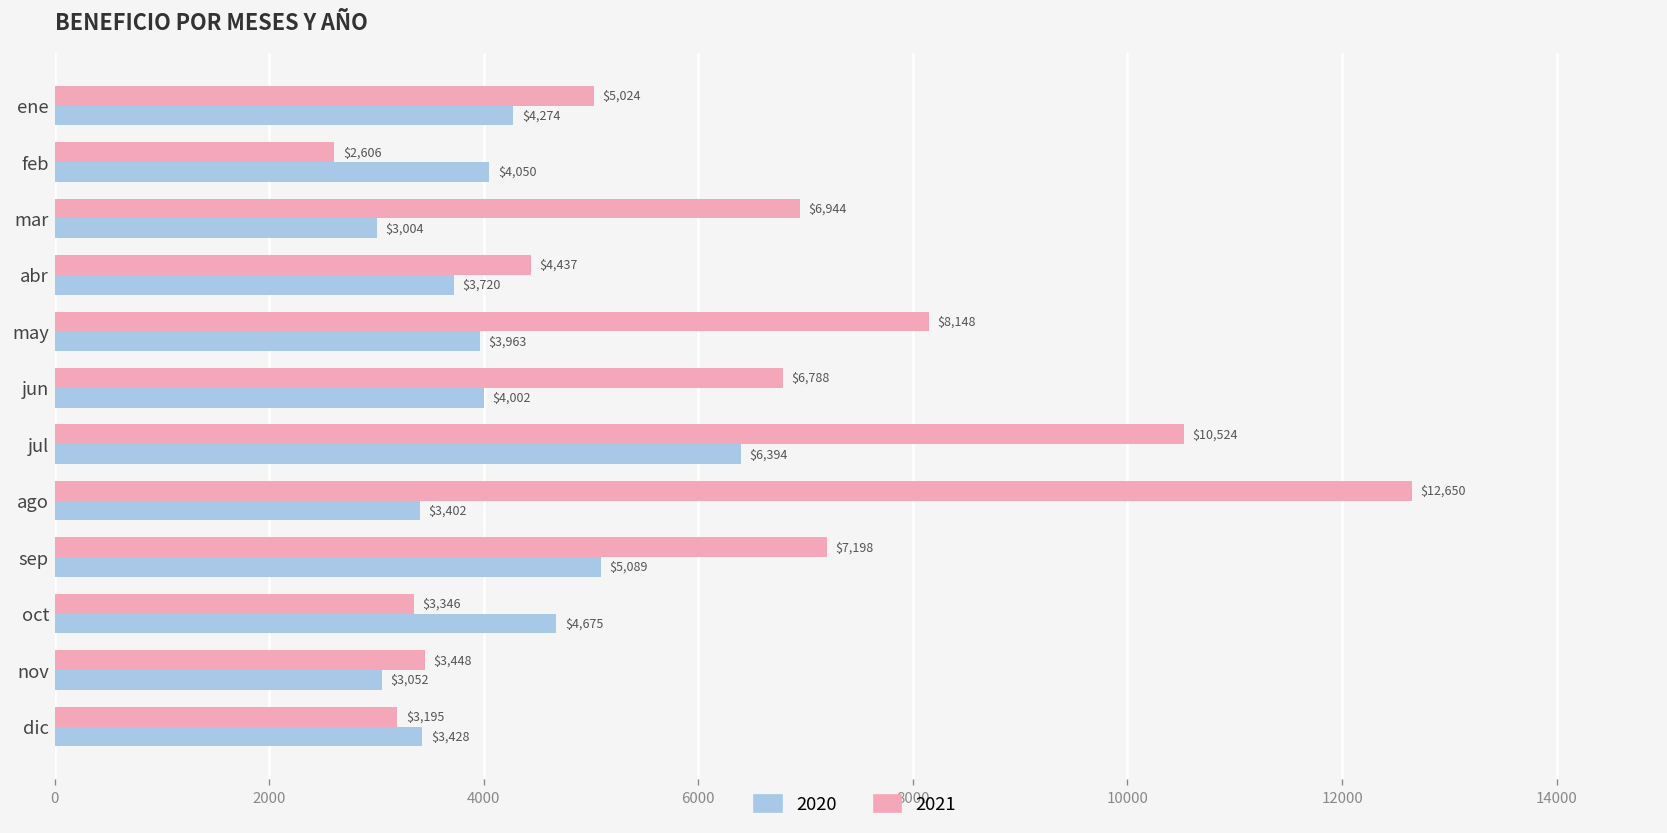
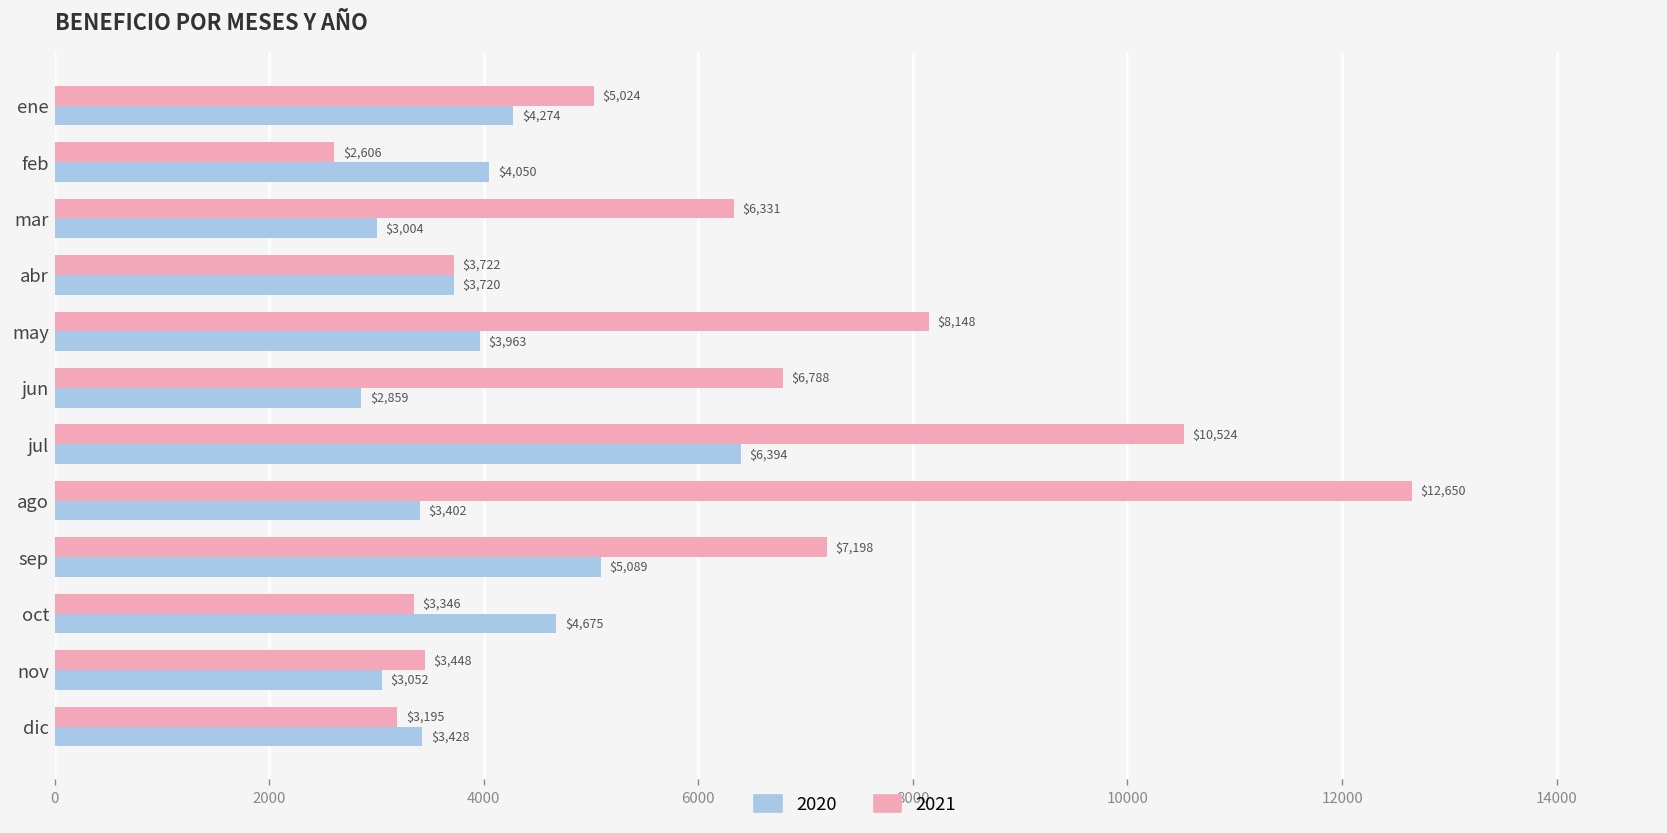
2021, mar: $6,944 -> $6,331
2021, abr: $4,437 -> $3,722
2020, jun: $4,002 -> $2,859
